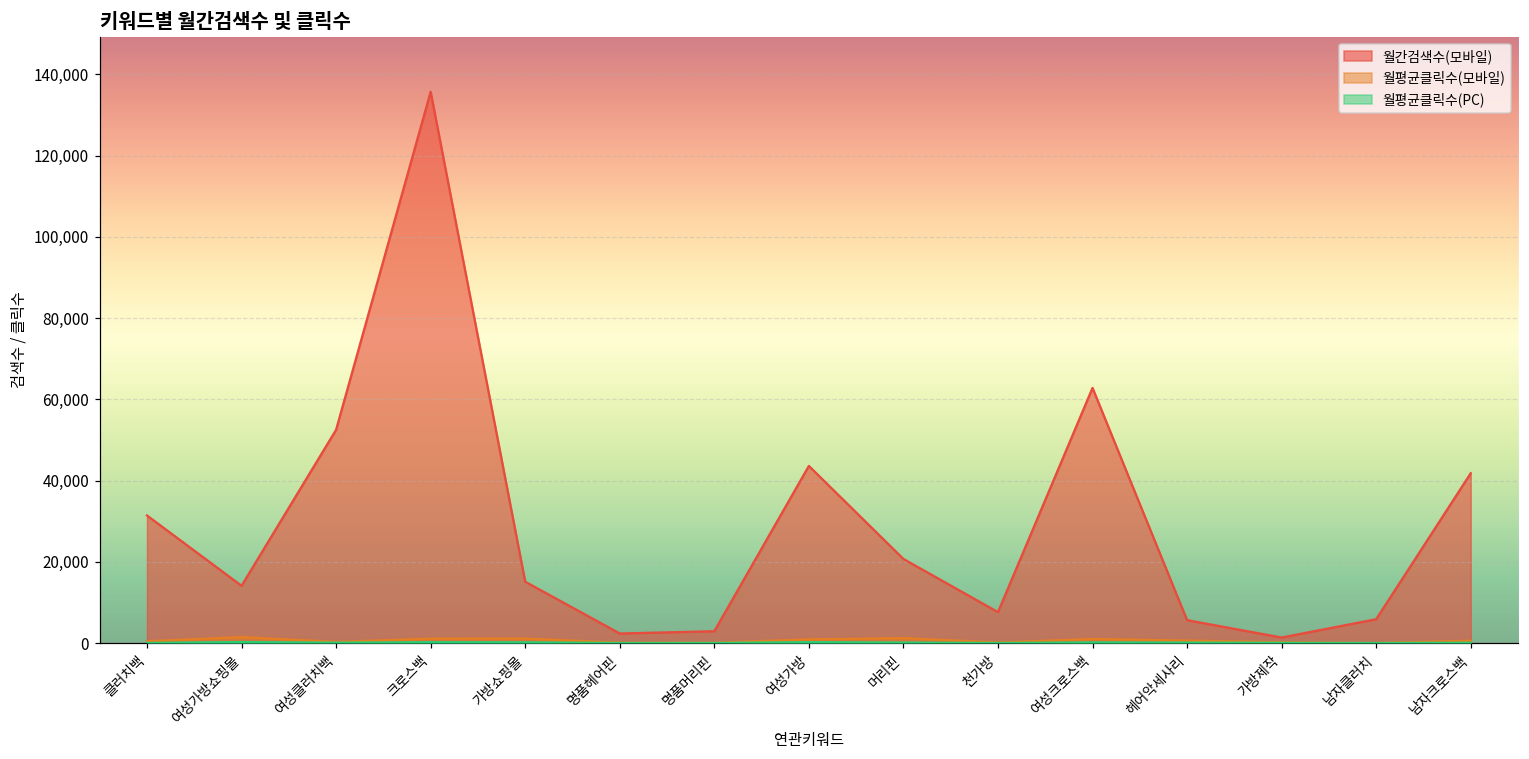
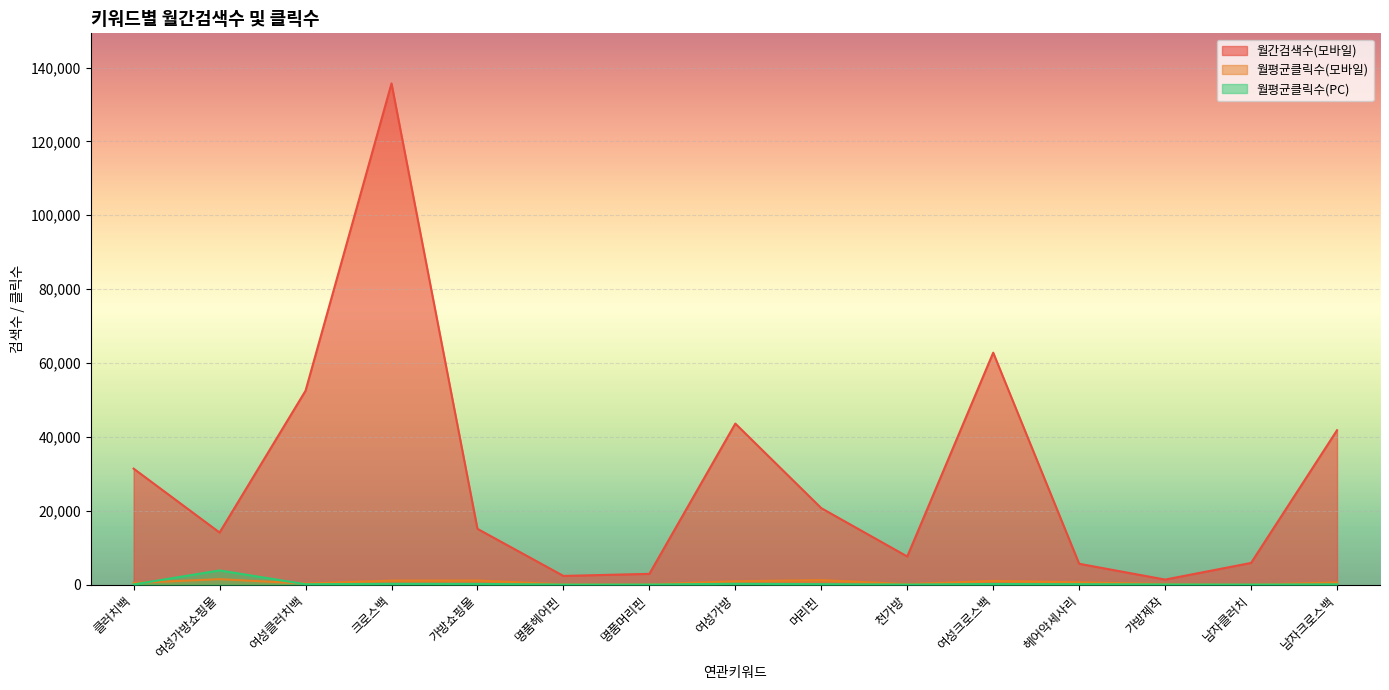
월평균클릭수(PC), 여성가방쇼핑몰: 0 -> 4,000
